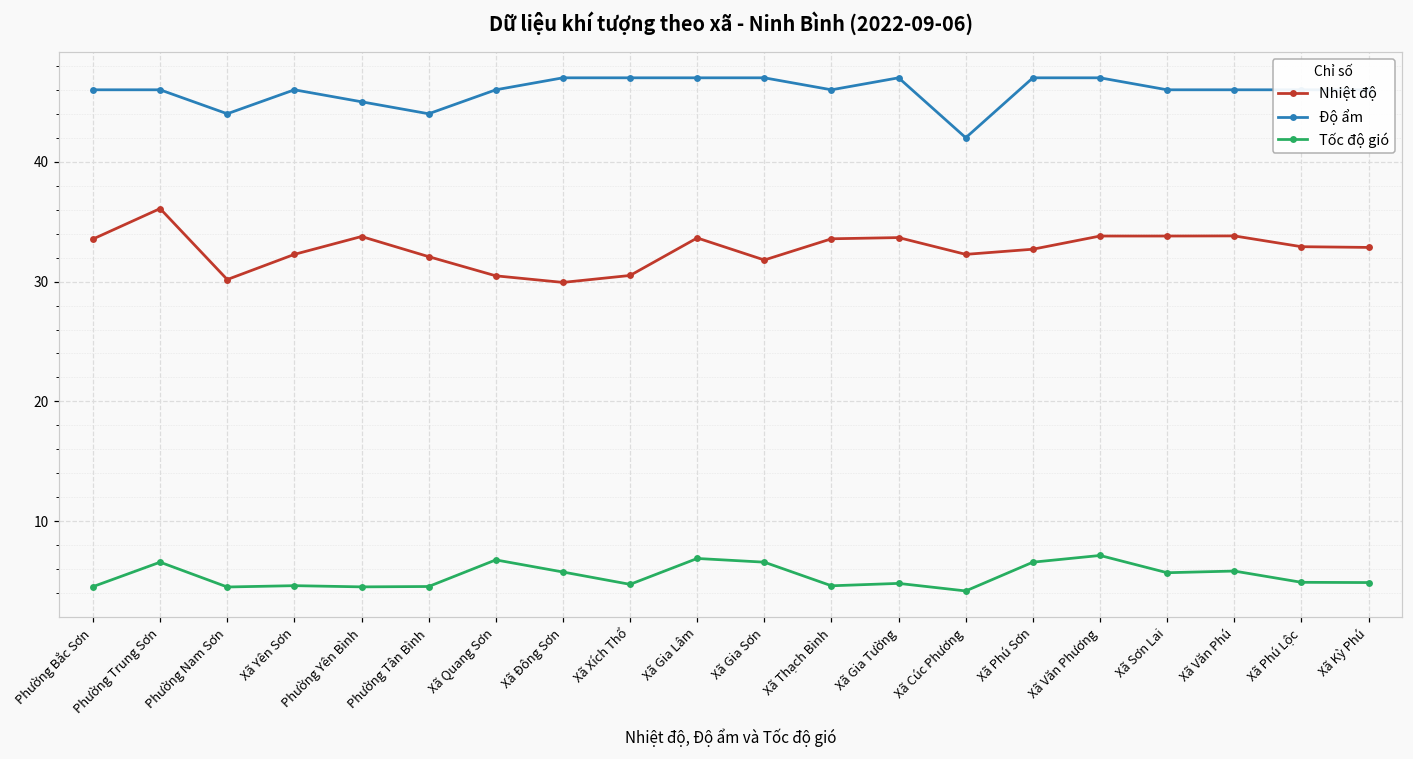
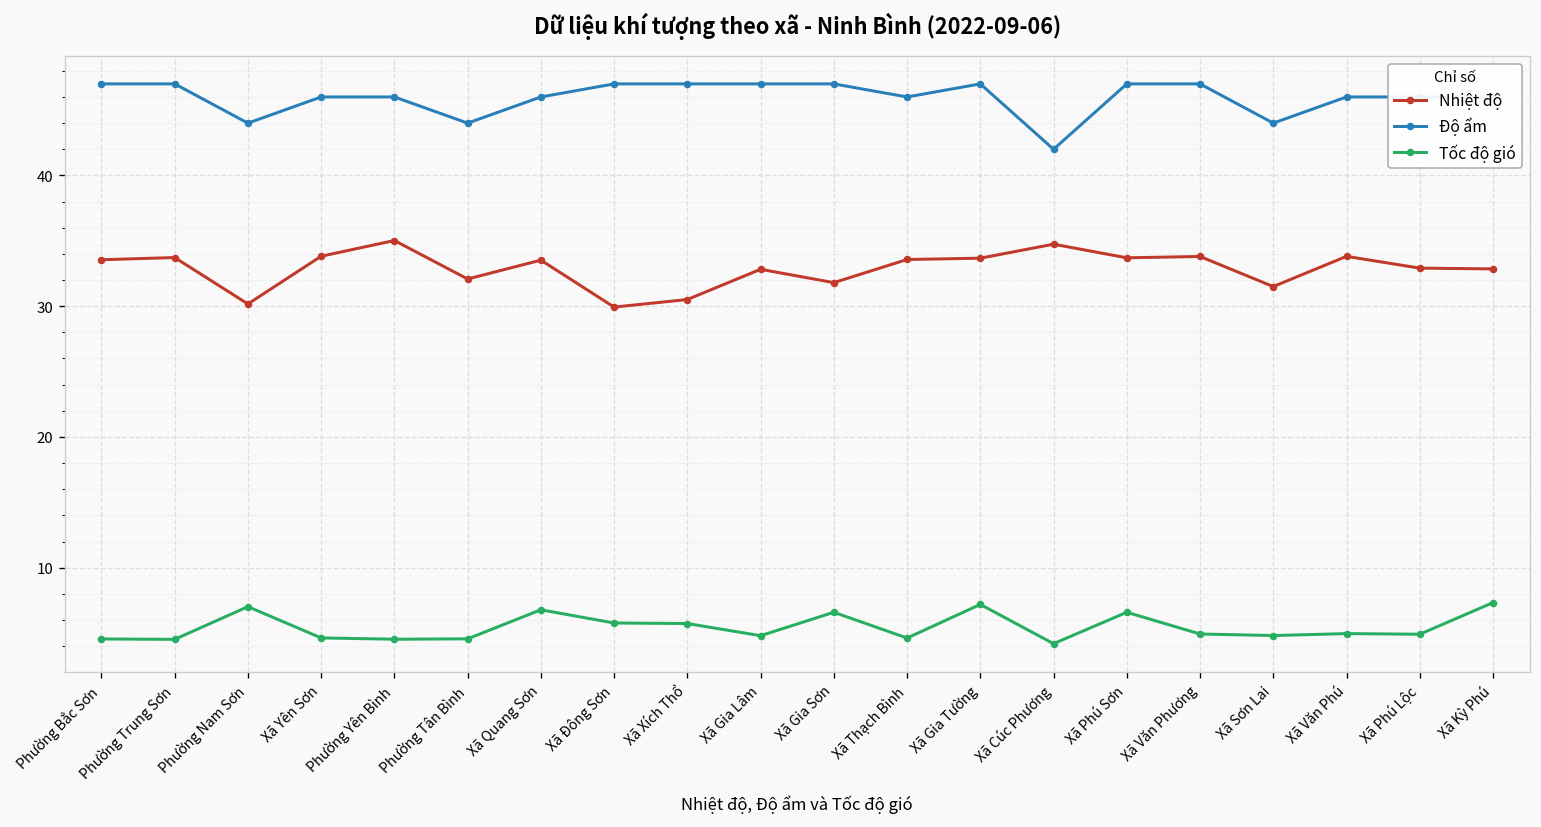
Độ ẩm, Phường Bắc Sơn: 46 -> 47
Nhiệt độ, Phường Trung Sơn: 36.1 -> 33.7
Độ ẩm, Phường Trung Sơn: 46 -> 47
Tốc độ gió, Phường Trung Sơn: 6.6 -> 4.5
Tốc độ gió, Phường Nam Sơn: 4.5 -> 7.0
Nhiệt độ, Xã Yên Sơn: 32.3 -> 33.8
Nhiệt độ, Phường Yên Bình: 33.8 -> 35.0
Độ ẩm, Phường Yên Bình: 45 -> 46
Nhiệt độ, Xã Quang Sơn: 30.5 -> 33.5
Tốc độ gió, Xã Xích Thổ: 4.7 -> 5.7
Nhiệt độ, Xã Gia Lâm: 33.6 -> 32.8
Tốc độ gió, Xã Gia Lâm: 6.9 -> 4.8
Tốc độ gió, Xã Gia Tường: 4.8 -> 7.2
Nhiệt độ, Xã Cúc Phương: 32.3 -> 34.7
Nhiệt độ, Xã Phú Sơn: 32.7 -> 33.7
Tốc độ gió, Xã Văn Phương: 7.2 -> 4.9
Nhiệt độ, Xã Sơn Lai: 33.8 -> 31.5
Độ ẩm, Xã Sơn Lai: 46 -> 44
Tốc độ gió, Xã Sơn Lai: 5.7 -> 4.8
Tốc độ gió, Xã Văn Phú: 5.9 -> 5.0
Tốc độ gió, Xã Kỳ Phú: 4.9 -> 7.3
